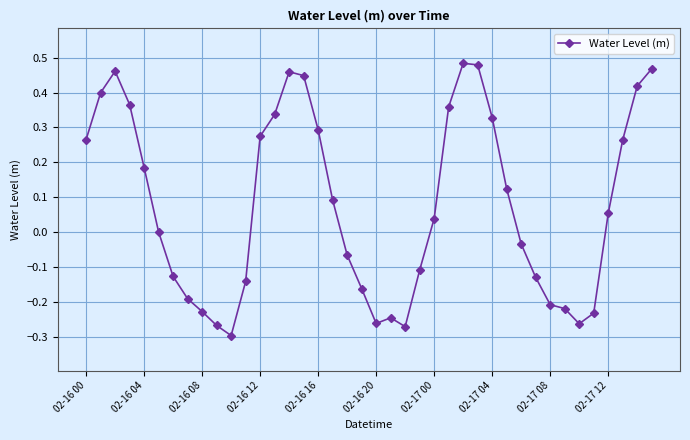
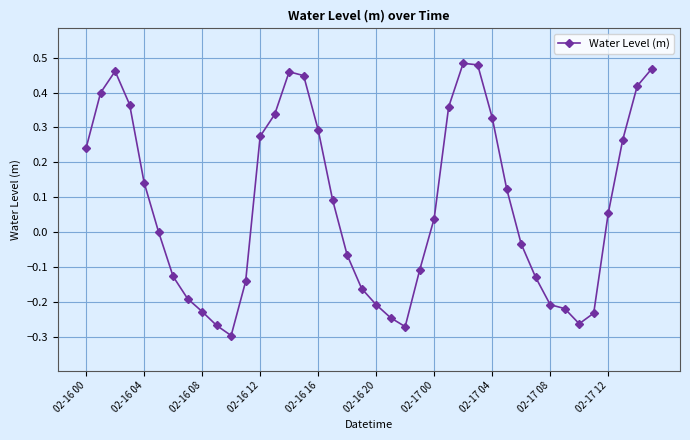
02-16 00: 0.27 -> 0.24
02-16 04: 0.19 -> 0.14
02-16 20: -0.26 -> -0.21
